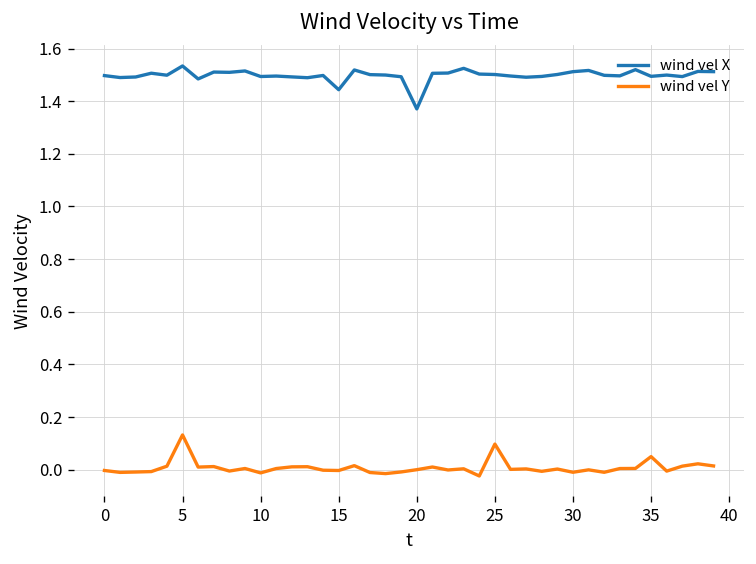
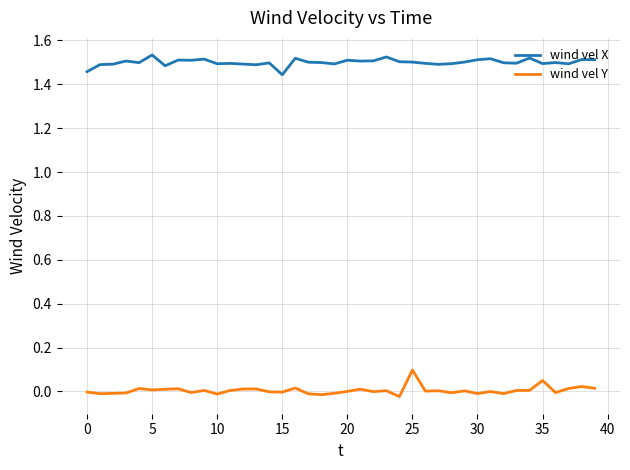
wind vel X, 0: 1.50 -> 1.46
wind vel Y, 5: 0.13 -> 0.01
wind vel X, 20: 1.37 -> 1.51
